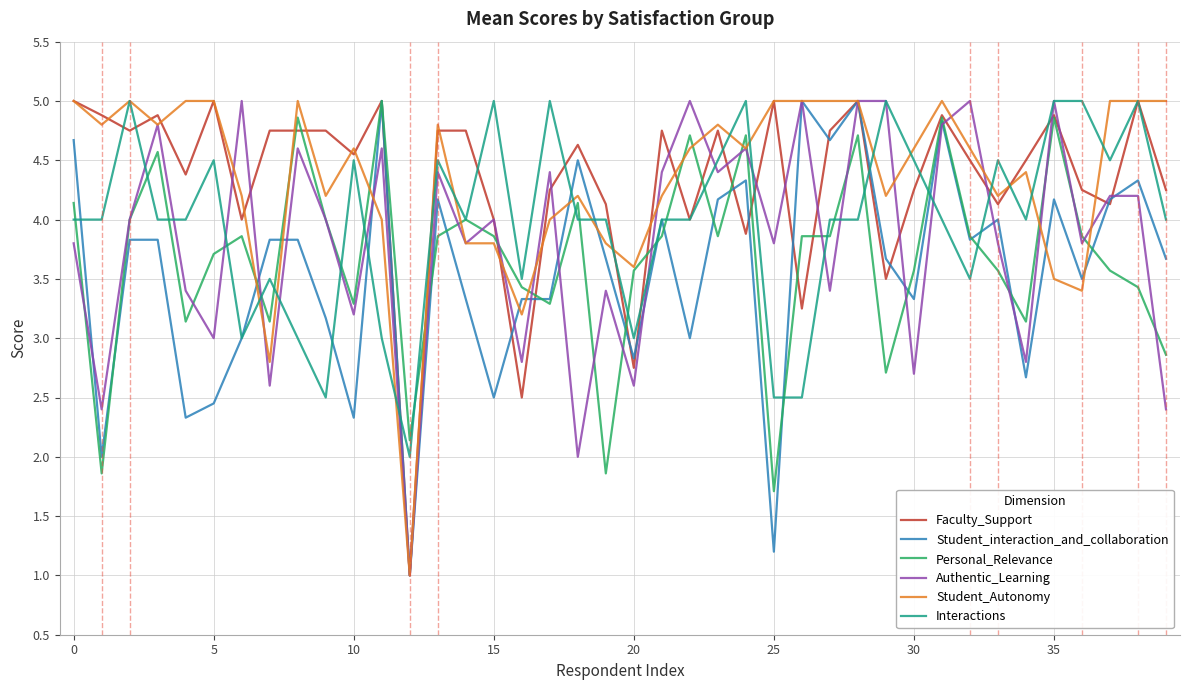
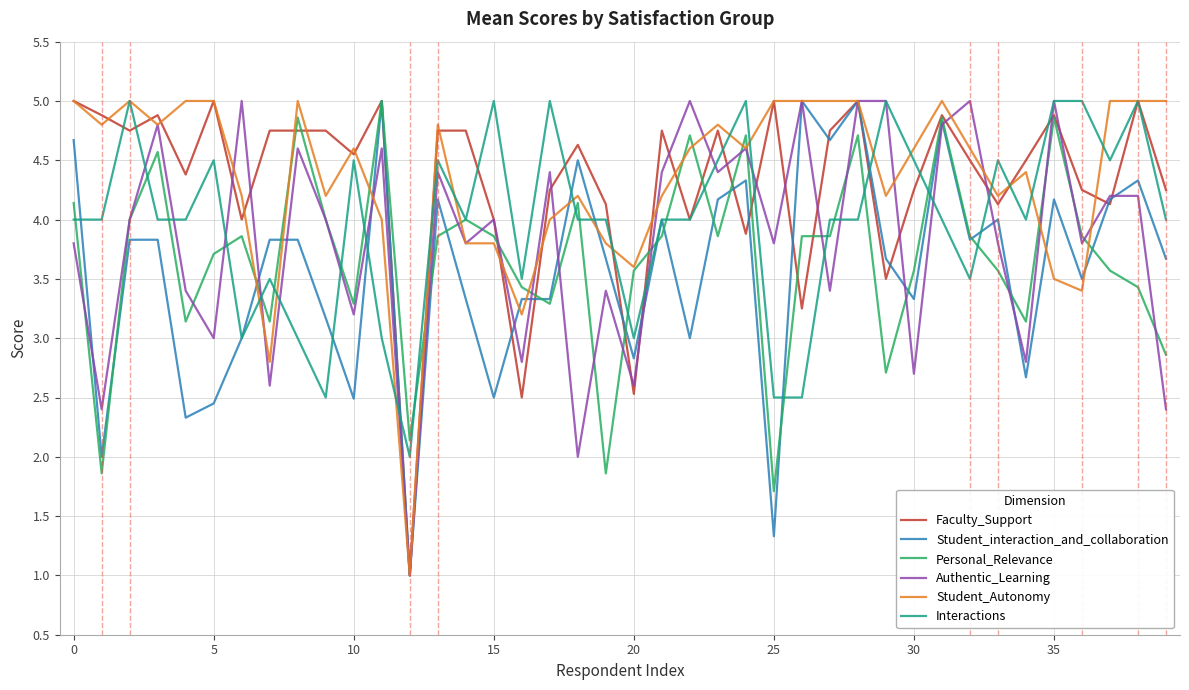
Student_interaction_and_collaboration, 10: 2.33 -> 2.49
Faculty_Support, 20: 2.75 -> 2.53
Student_interaction_and_collaboration, 25: 1.20 -> 1.33
